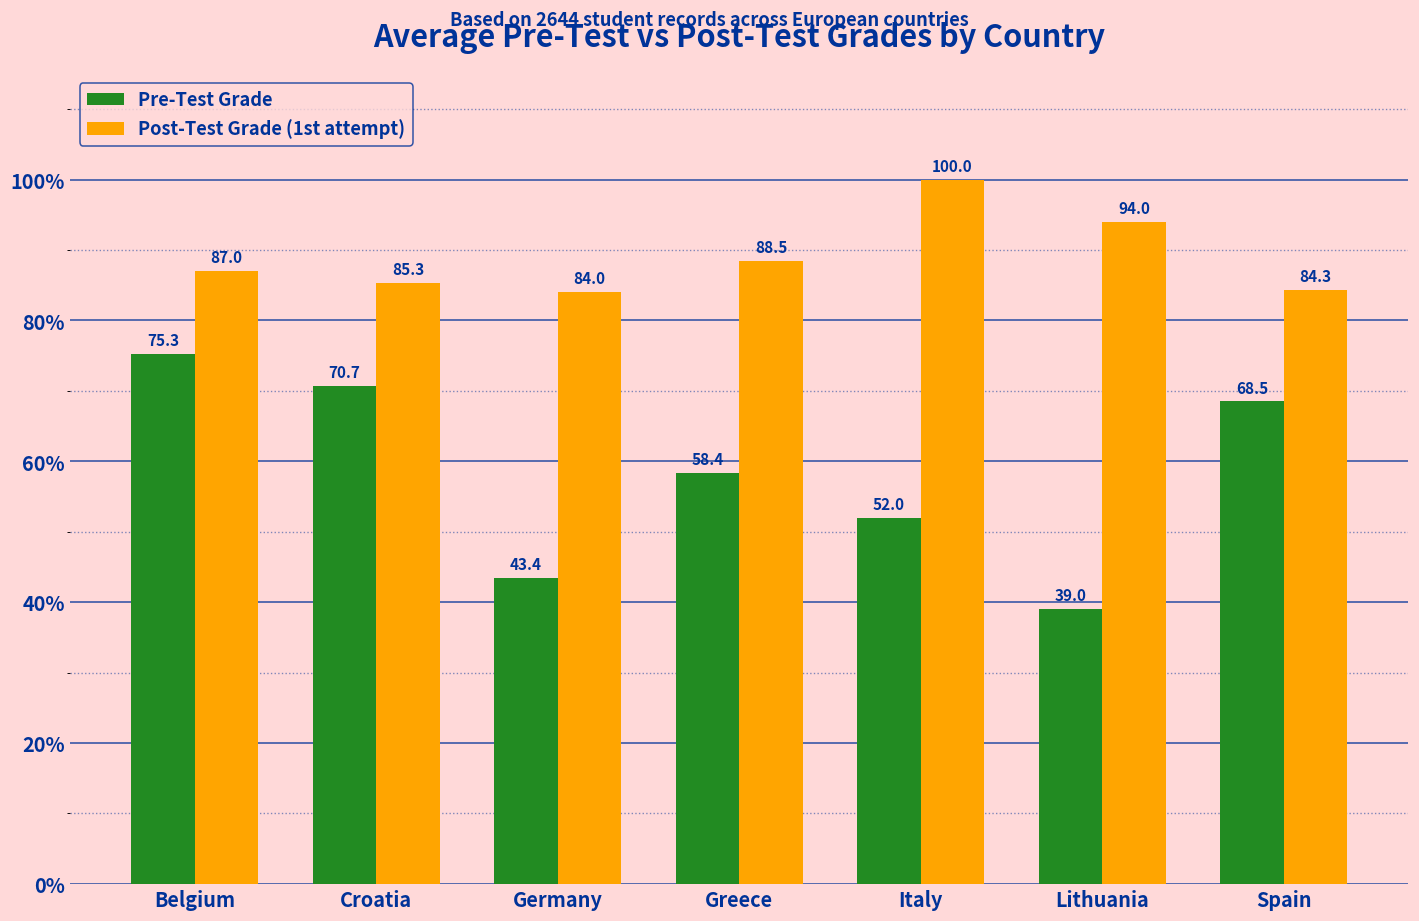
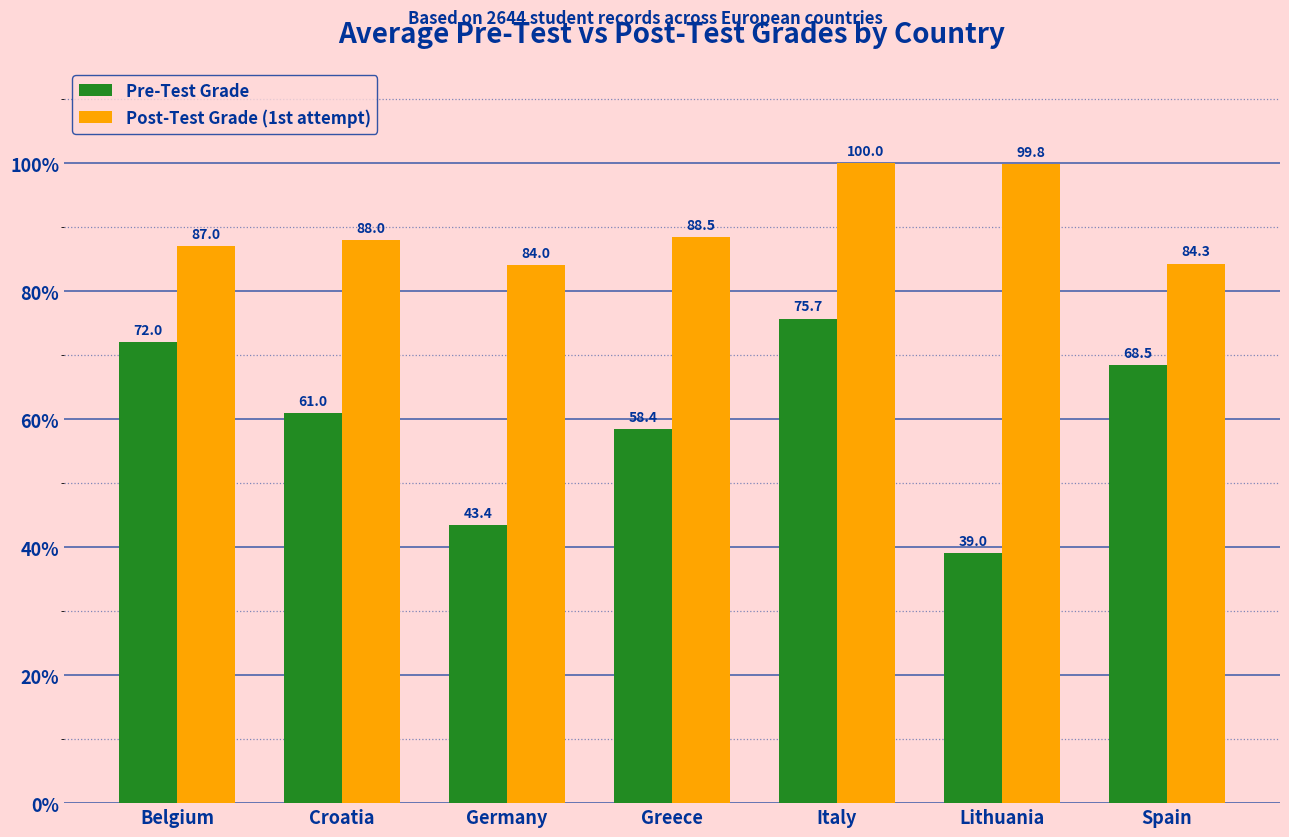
Pre-Test Grade, Belgium: 75.3 -> 72.0
Pre-Test Grade, Croatia: 70.7 -> 61.0
Post-Test Grade (1st attempt), Croatia: 85.3 -> 88.0
Pre-Test Grade, Italy: 52.0 -> 75.7
Post-Test Grade (1st attempt), Lithuania: 94.0 -> 99.8
